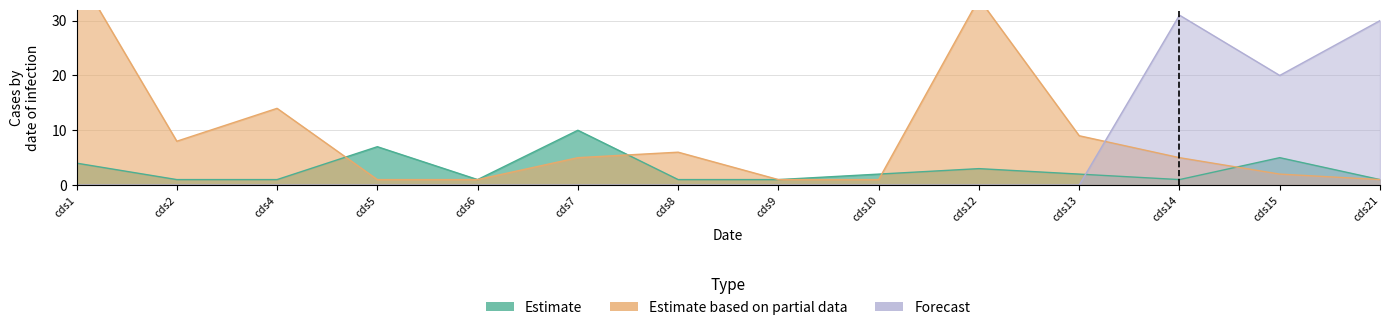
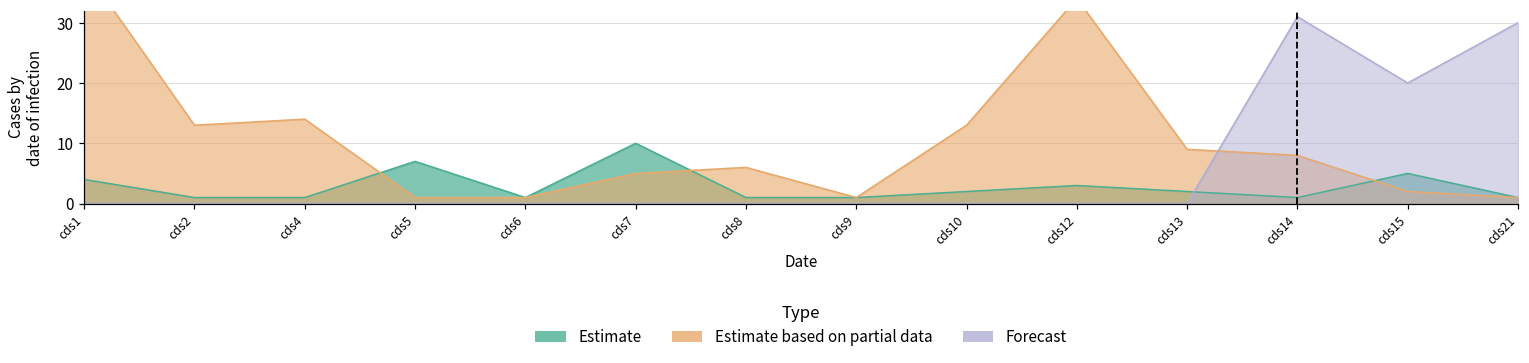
Estimate based on partial data, cds2: 8 -> 13
Estimate based on partial data, cds10: 1 -> 13
Estimate based on partial data, cds14: 5 -> 8
